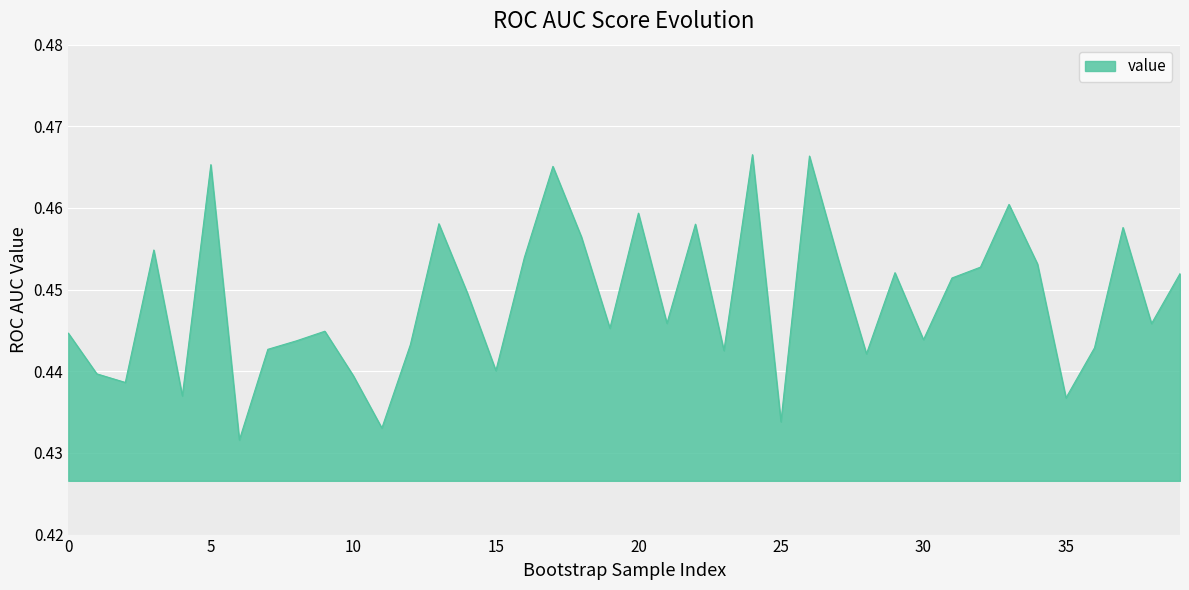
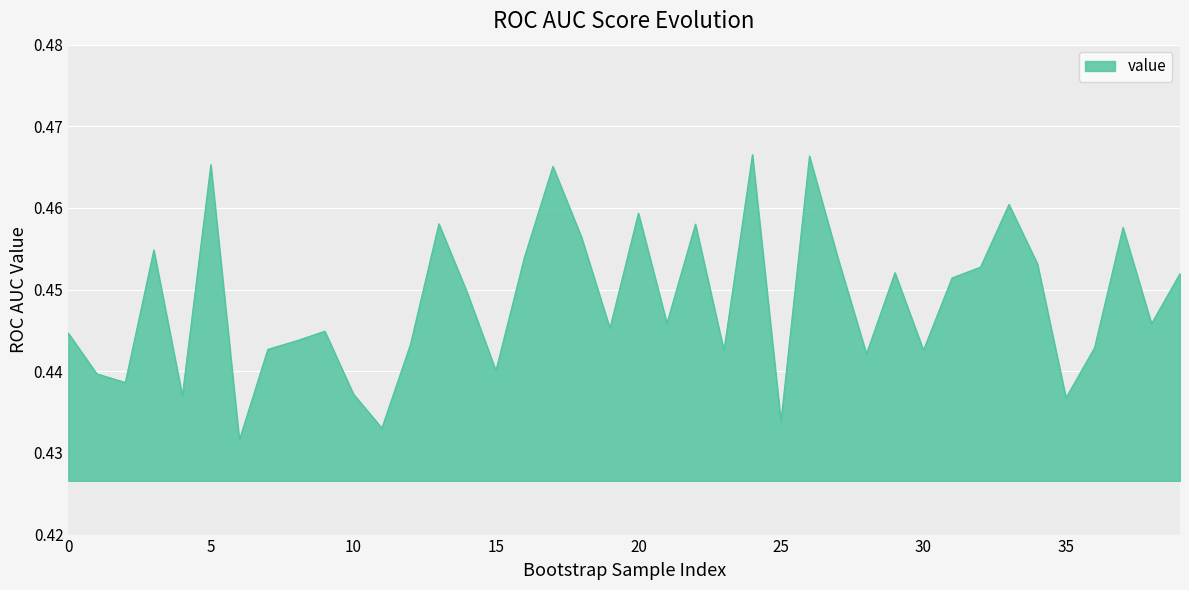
10: 0.439 -> 0.437
30: 0.444 -> 0.443
